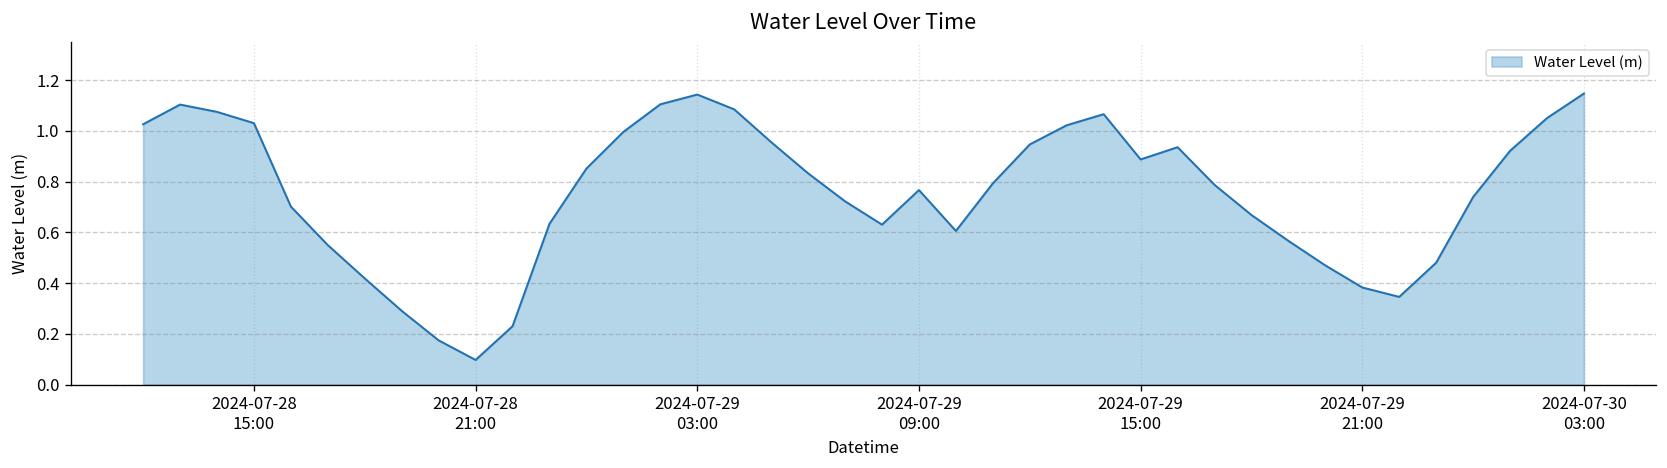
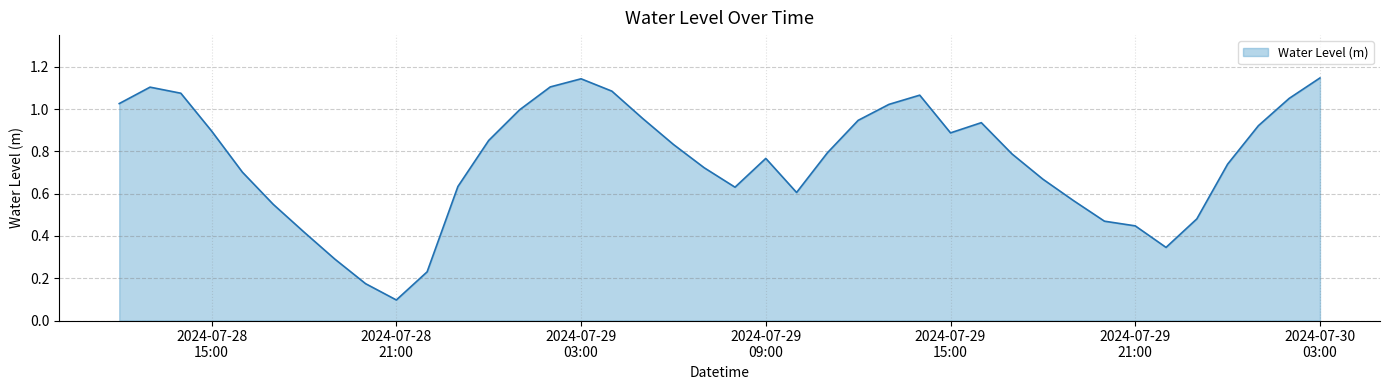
2024-07-28 15:00: 1.03 -> 0.90
2024-07-29 21:00: 0.38 -> 0.45
